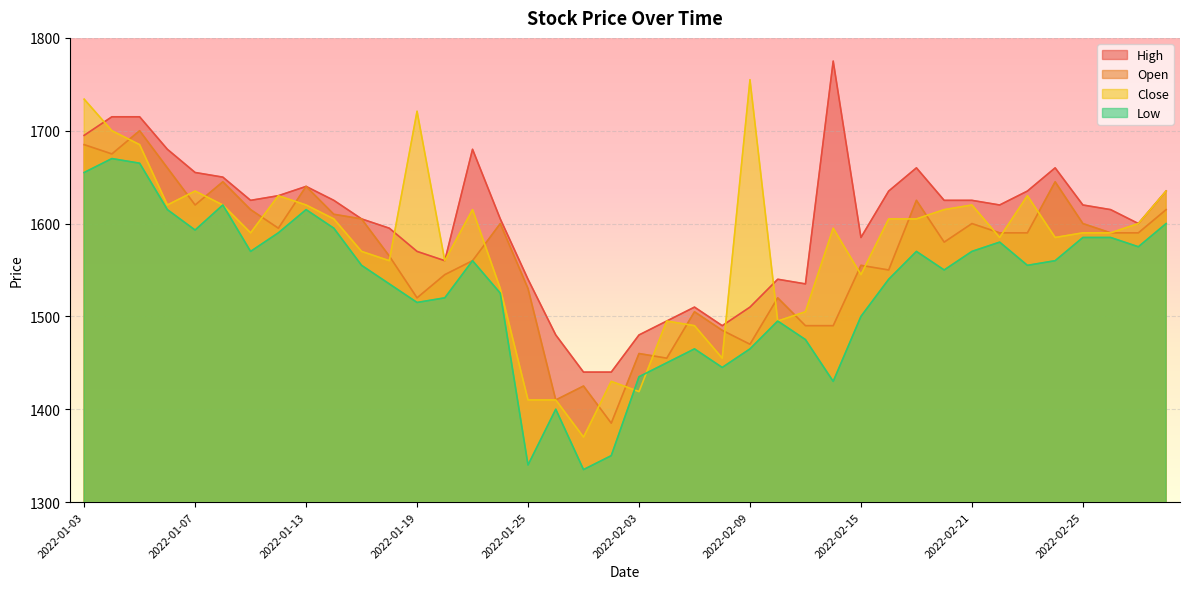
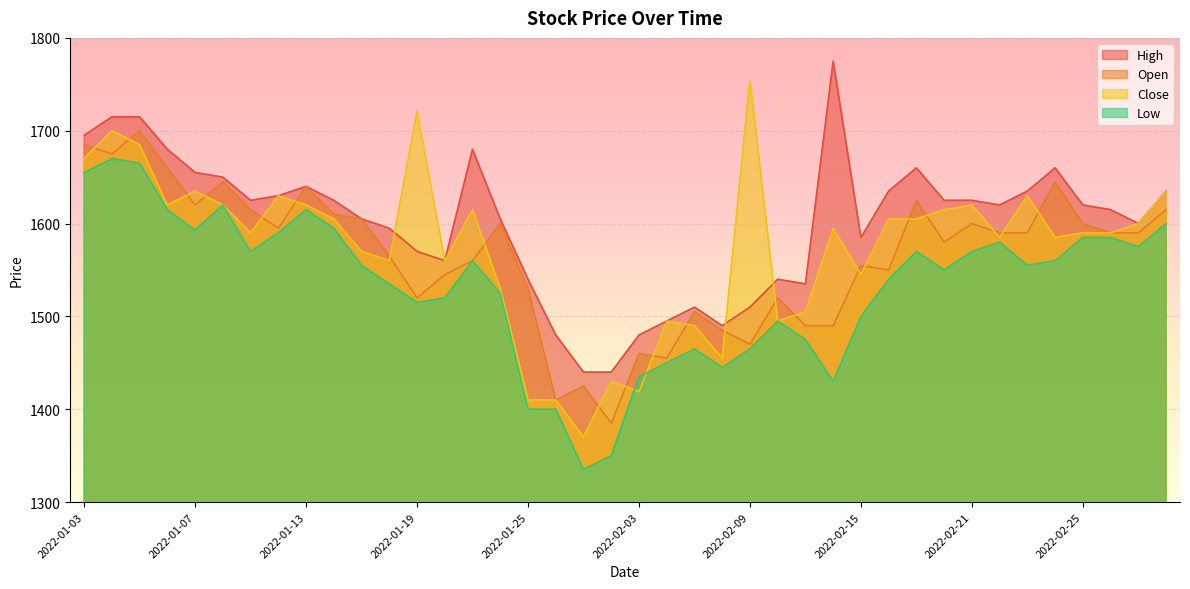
Close, 2022-01-03: 1730 -> 1670
Low, 2022-01-25: 1340 -> 1400
